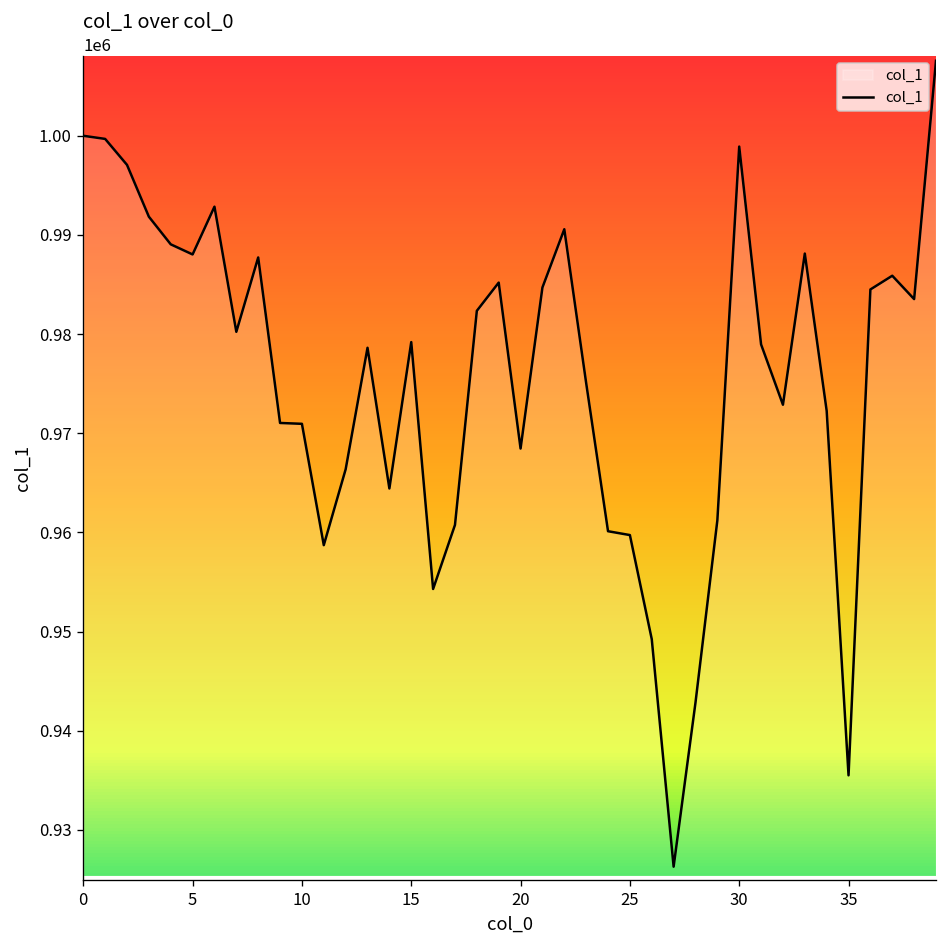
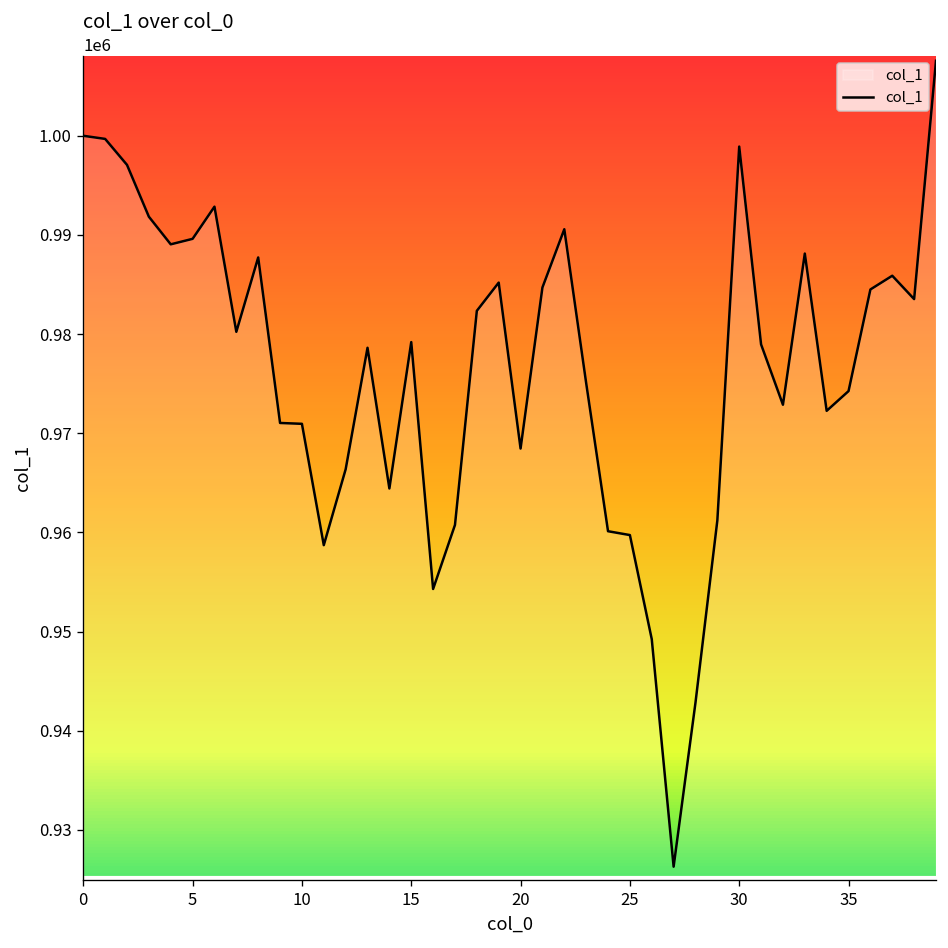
5: 988000 -> 990000
35: 936000 -> 974000
